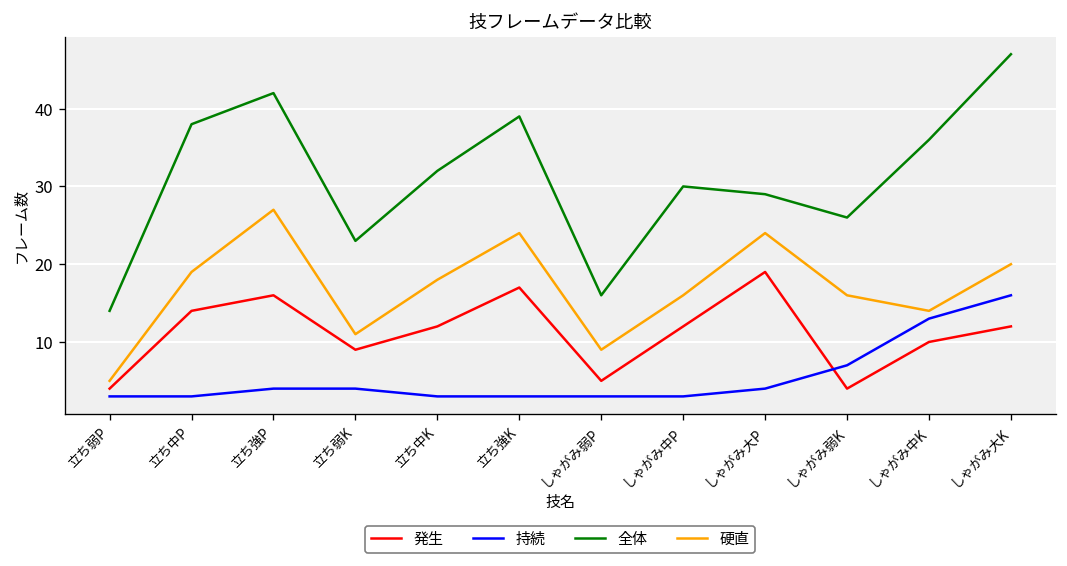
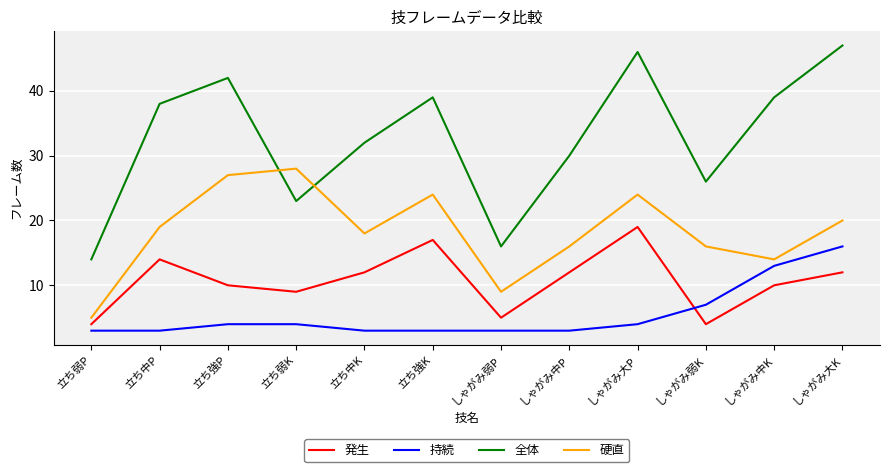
発生, 立ち強P: 16 -> 10
硬直, 立ち弱K: 11 -> 28
全体, しゃがみ大P: 29 -> 46
全体, しゃがみ中K: 36 -> 39
